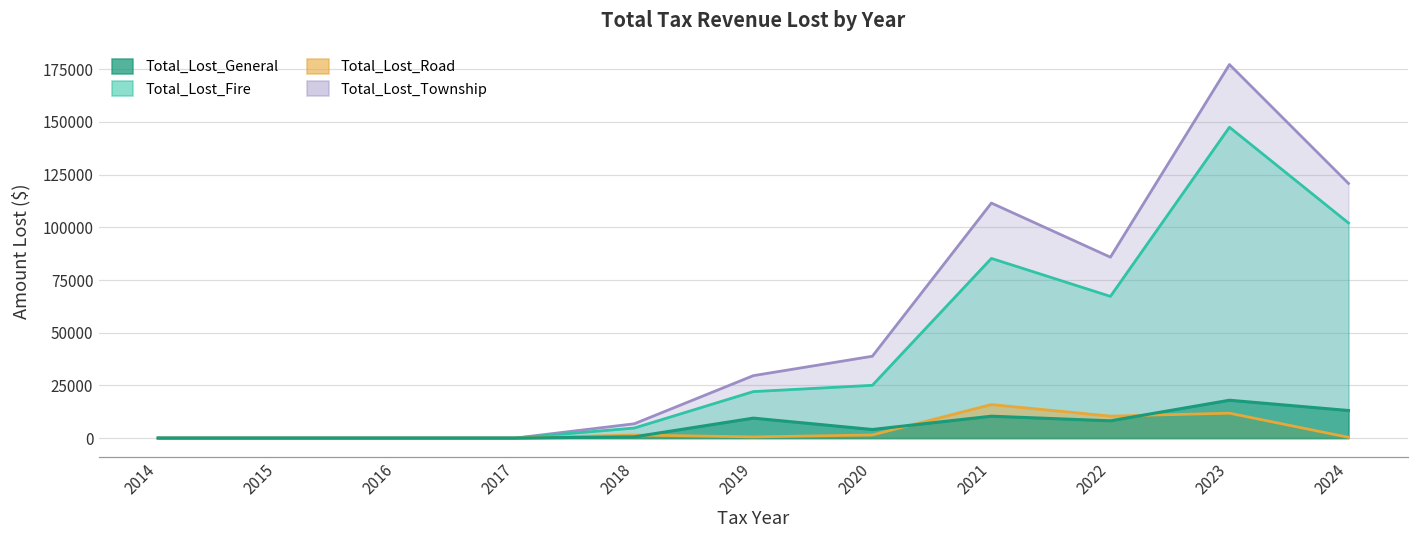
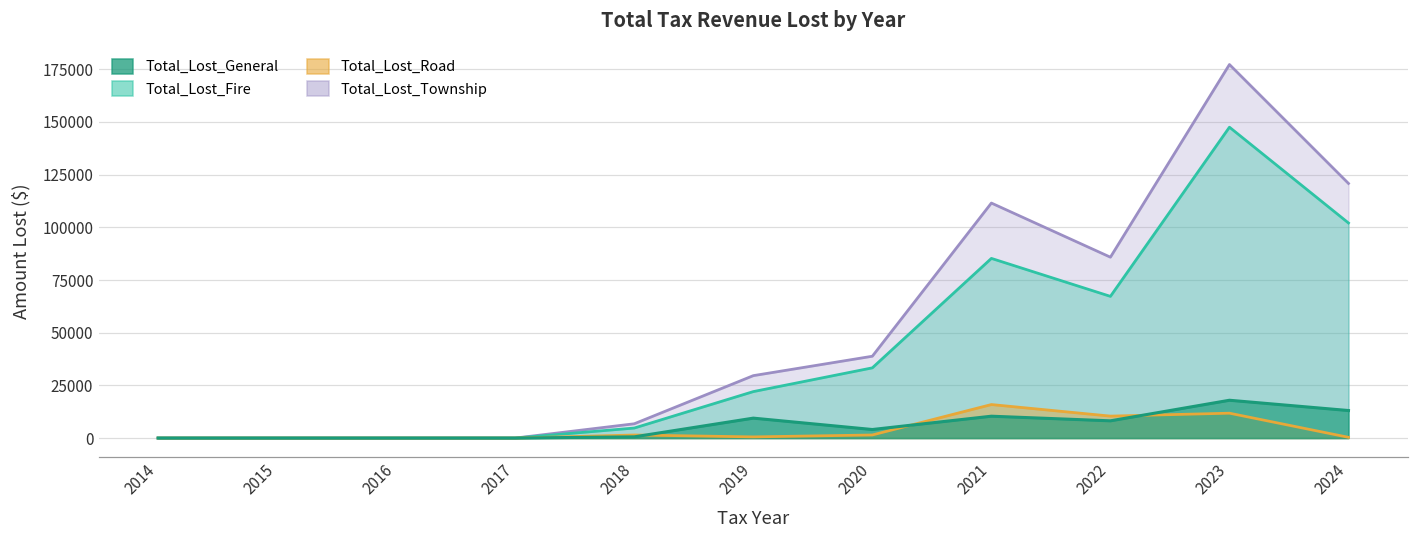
Total_Lost_Fire, 2020: 25000 -> 33000
